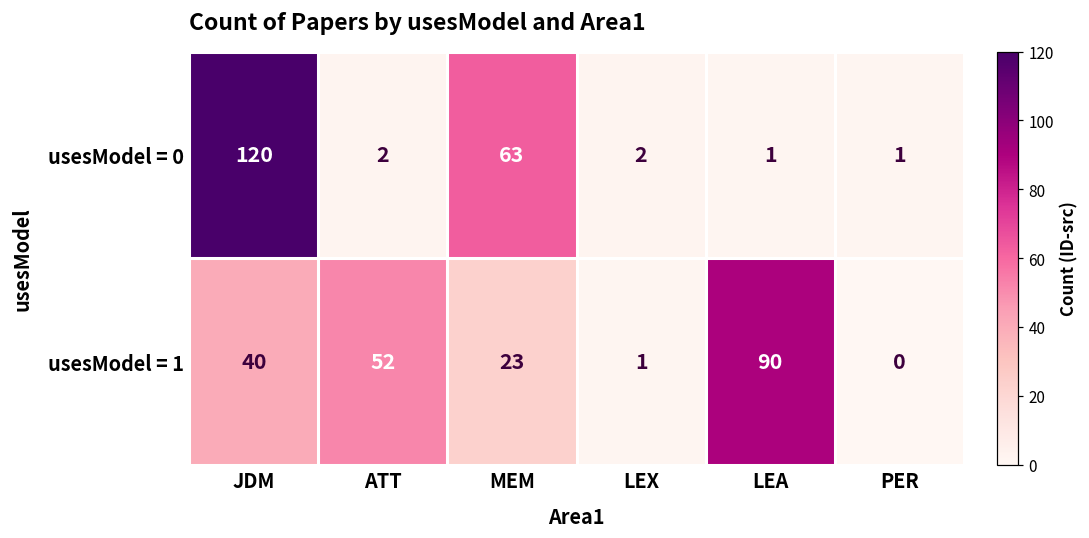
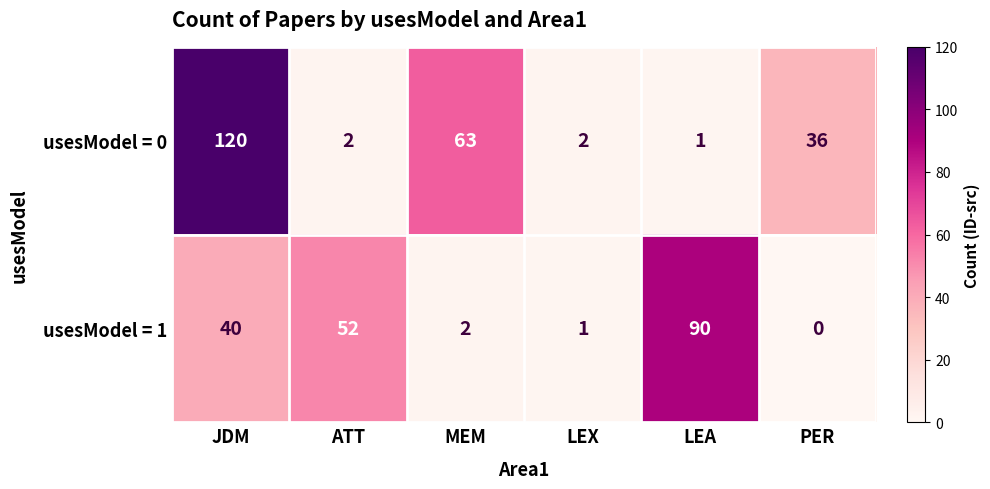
usesModel = 0, PER: 1 -> 36
usesModel = 1, MEM: 23 -> 2
